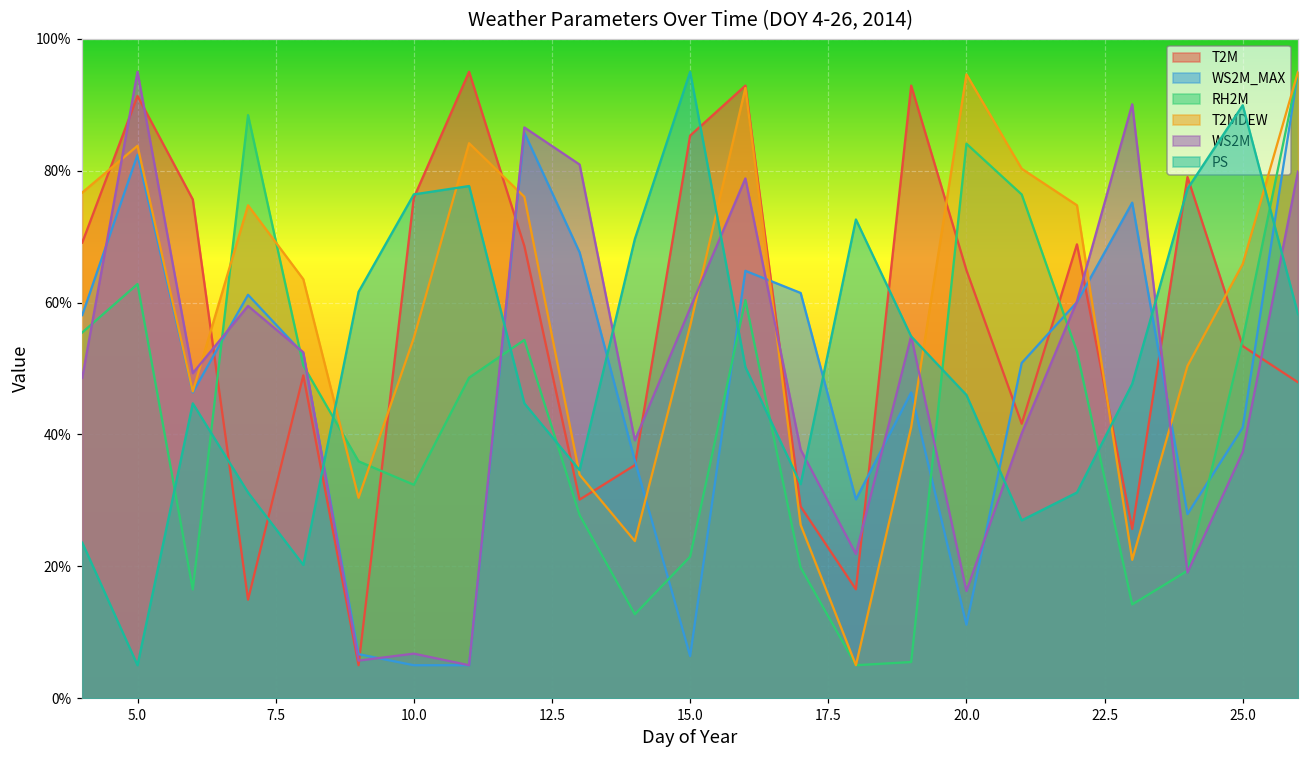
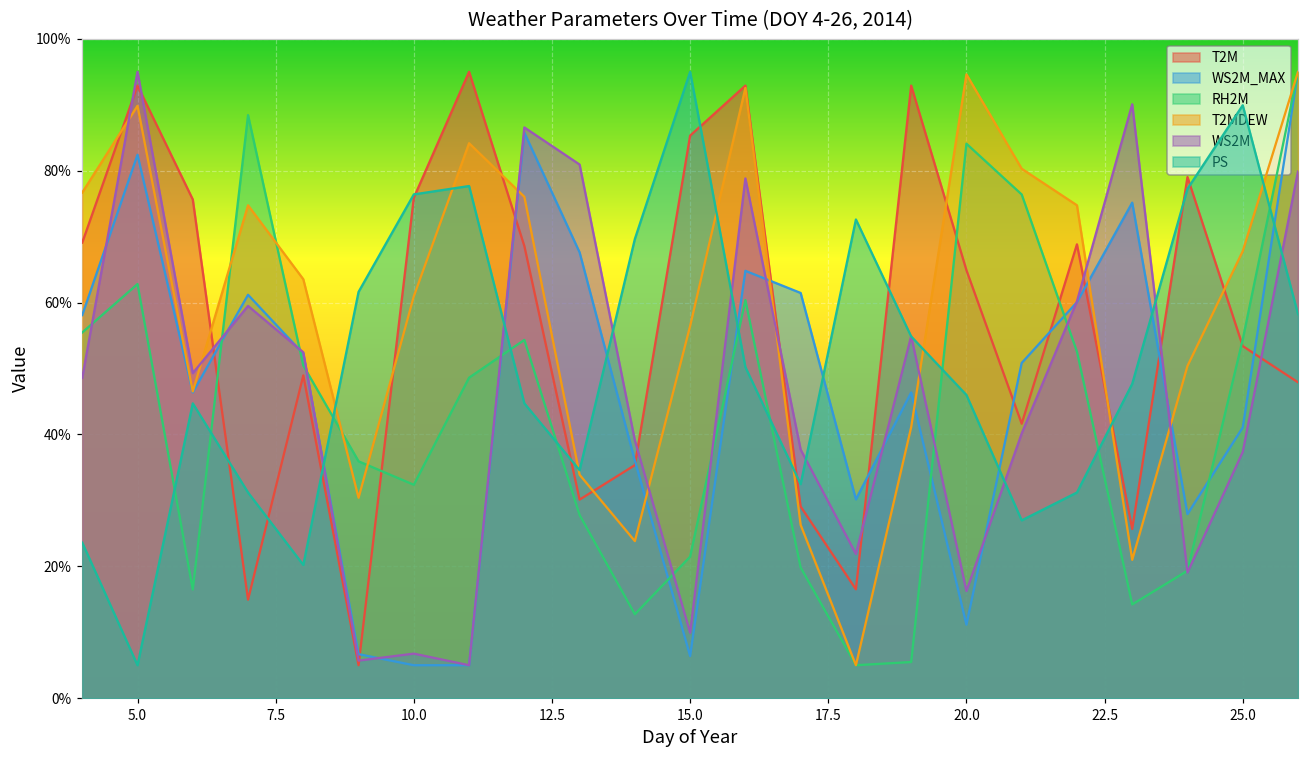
T2M, 5.0: 91% -> 93%
T2MDEW, 5.0: 84% -> 90%
T2MDEW, 10.0: 55% -> 61%
WS2M, 15.0: 59% -> 10%
T2MDEW, 25.0: 66% -> 68%
